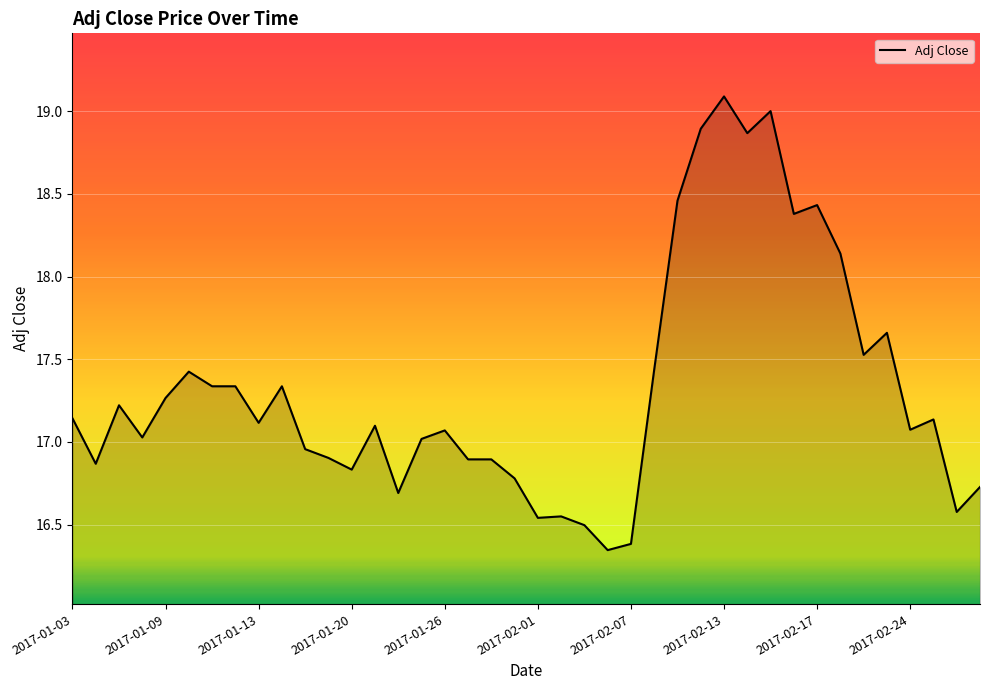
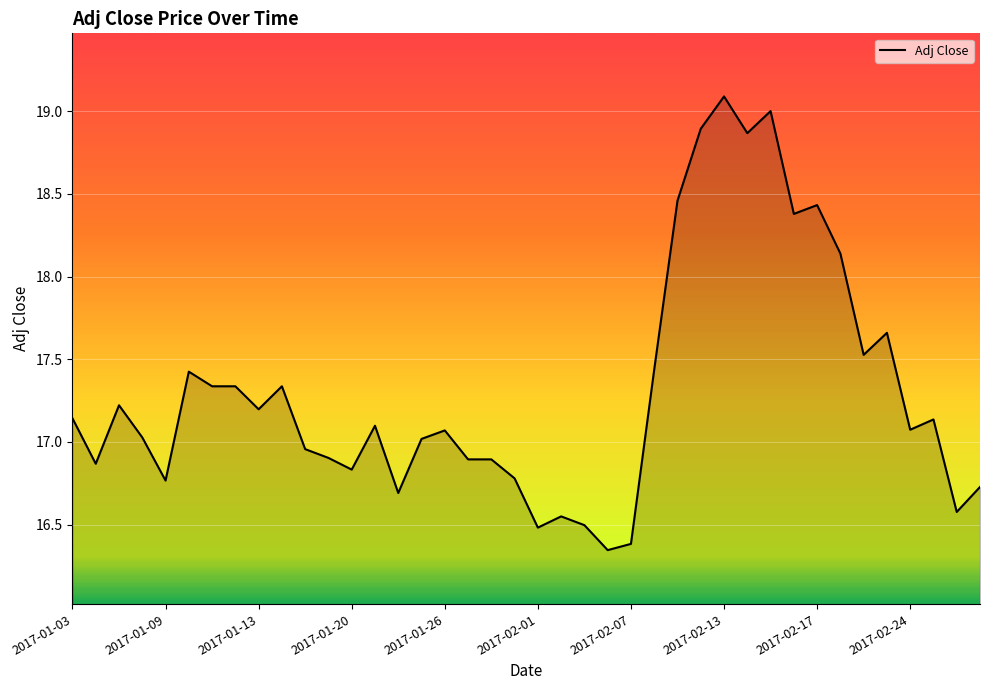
2017-01-09: 17.27 -> 16.77
2017-01-13: 17.12 -> 17.20
2017-02-01: 16.54 -> 16.48
